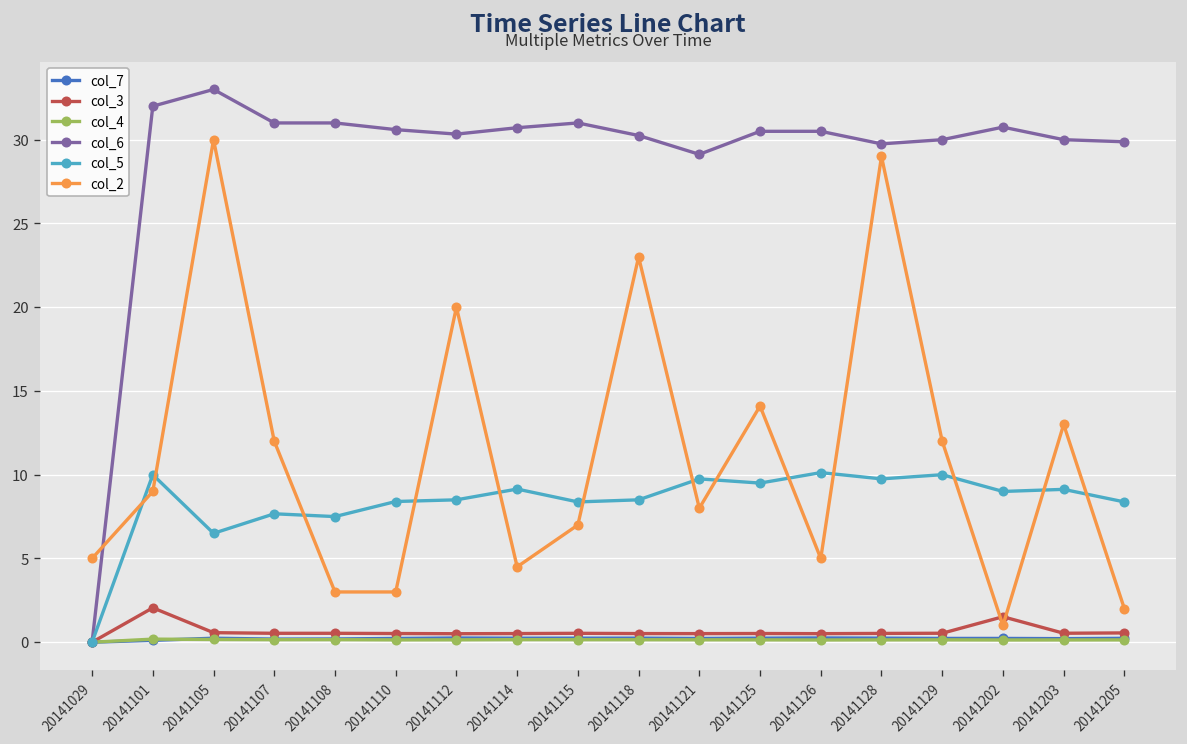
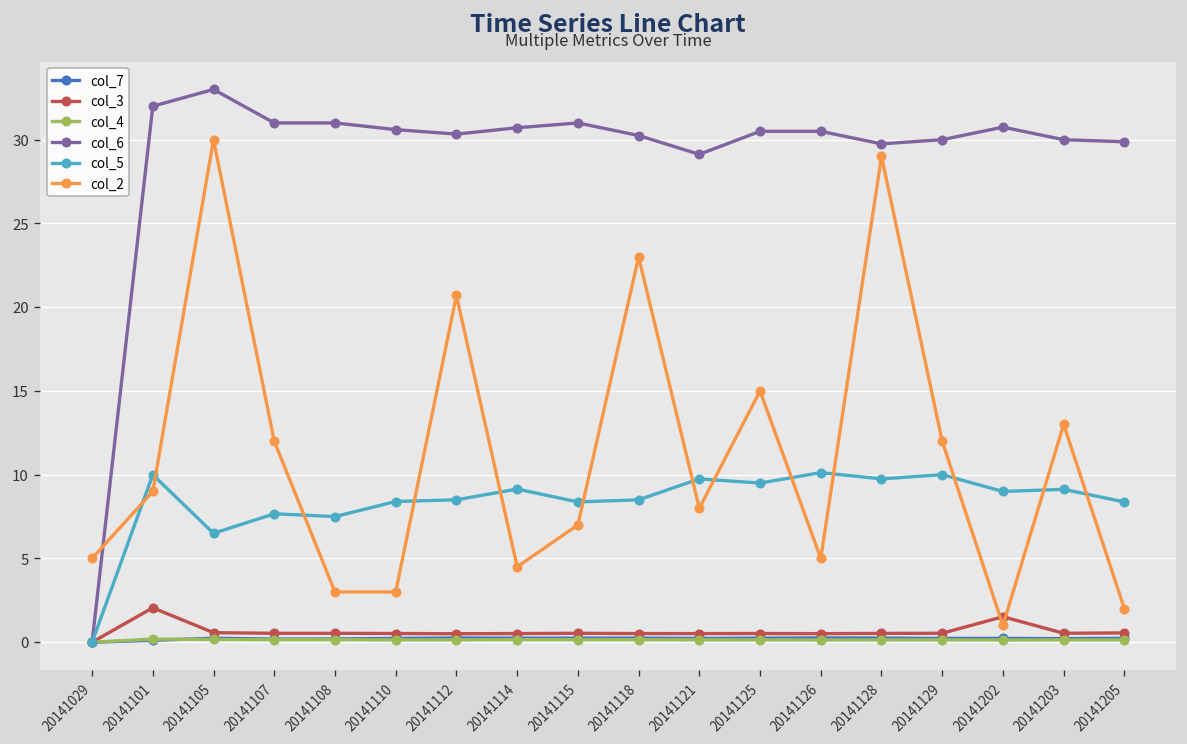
col_2, 20141112: 20.0 -> 20.7
col_2, 20141125: 14.1 -> 15.0
